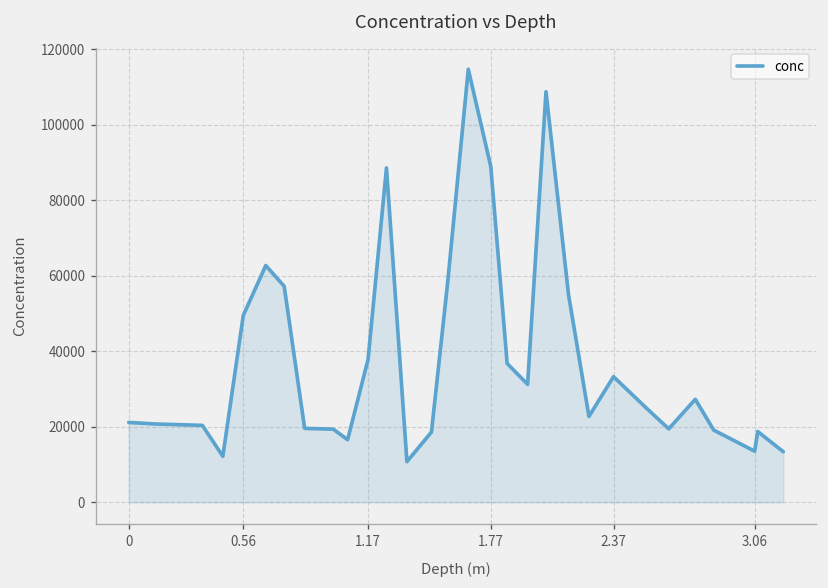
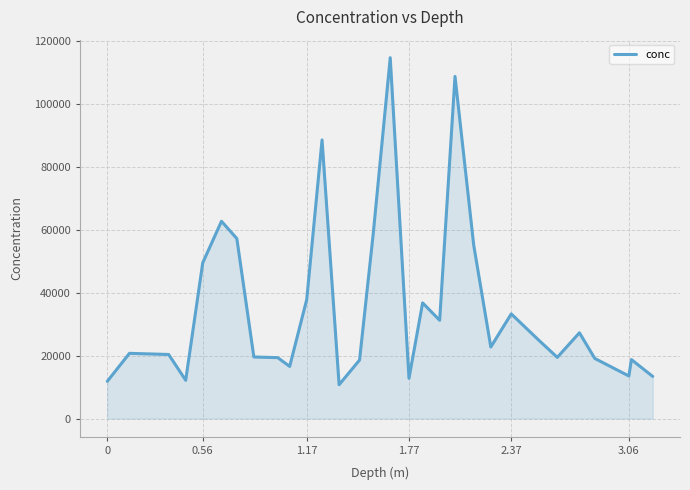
0: 21000 -> 12000
1.77: 89000 -> 13000
